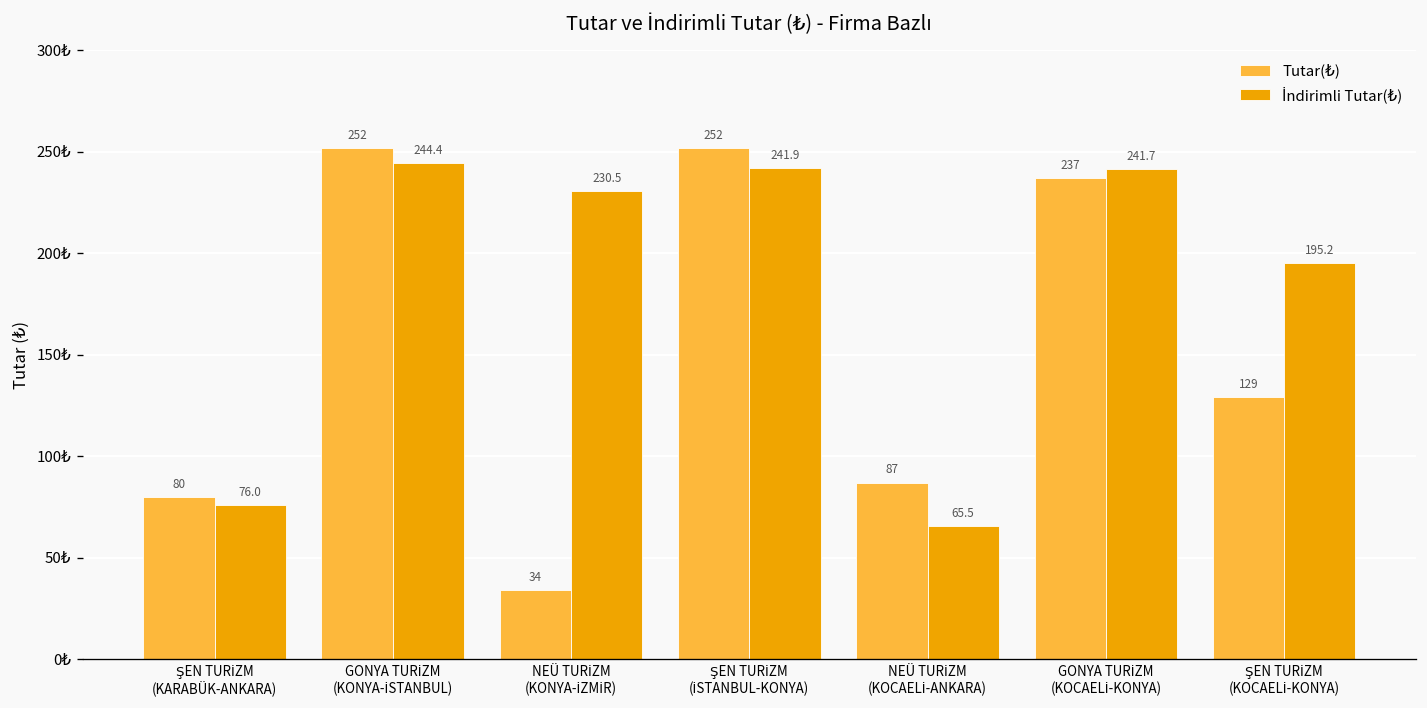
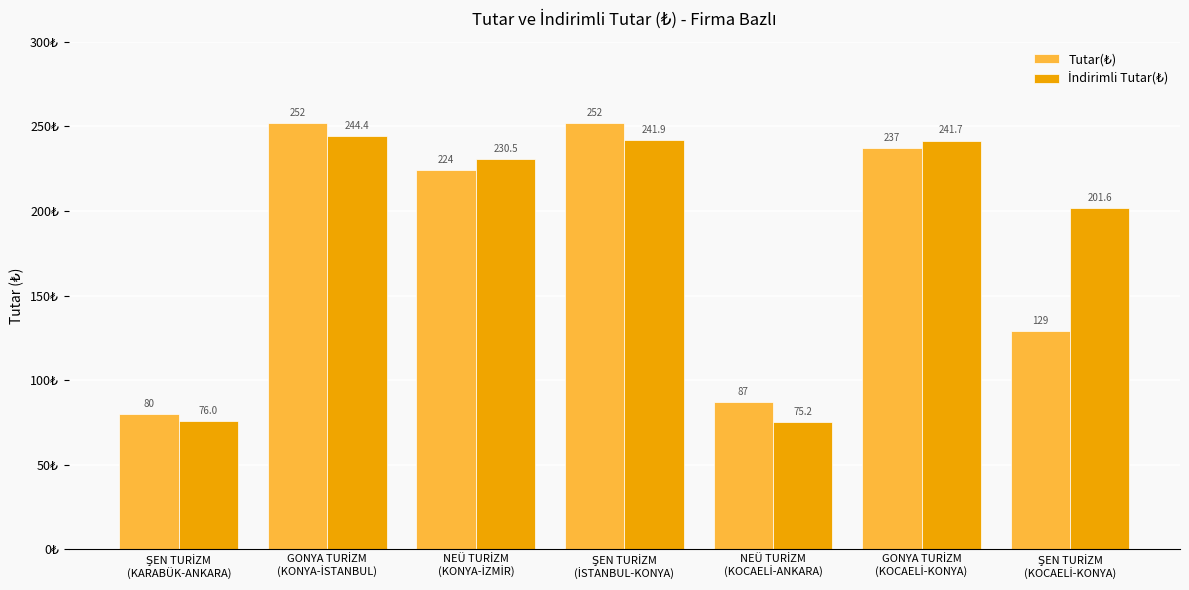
Tutar(₺), NEÜ TURİZM (KONYA-İZMİR): 34 -> 224
İndirimli Tutar(₺), NEÜ TURİZM (KOCAELİ-ANKARA): 65.5 -> 75.2
İndirimli Tutar(₺), ŞEN TURİZM (KOCAELİ-KONYA): 195.2 -> 201.6
